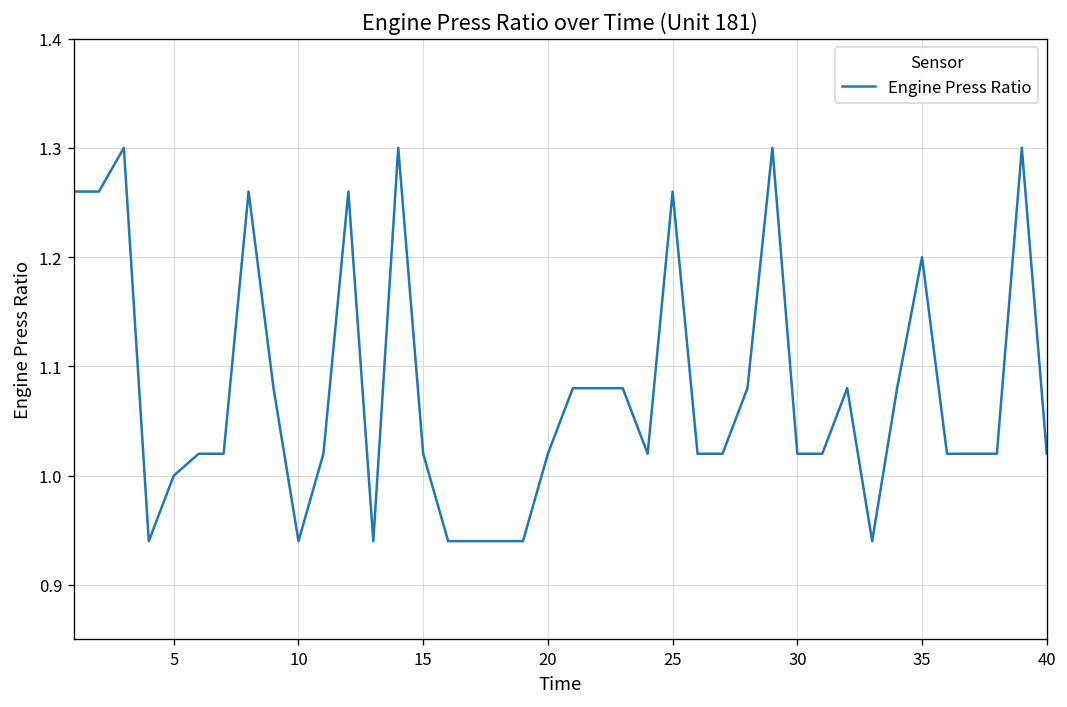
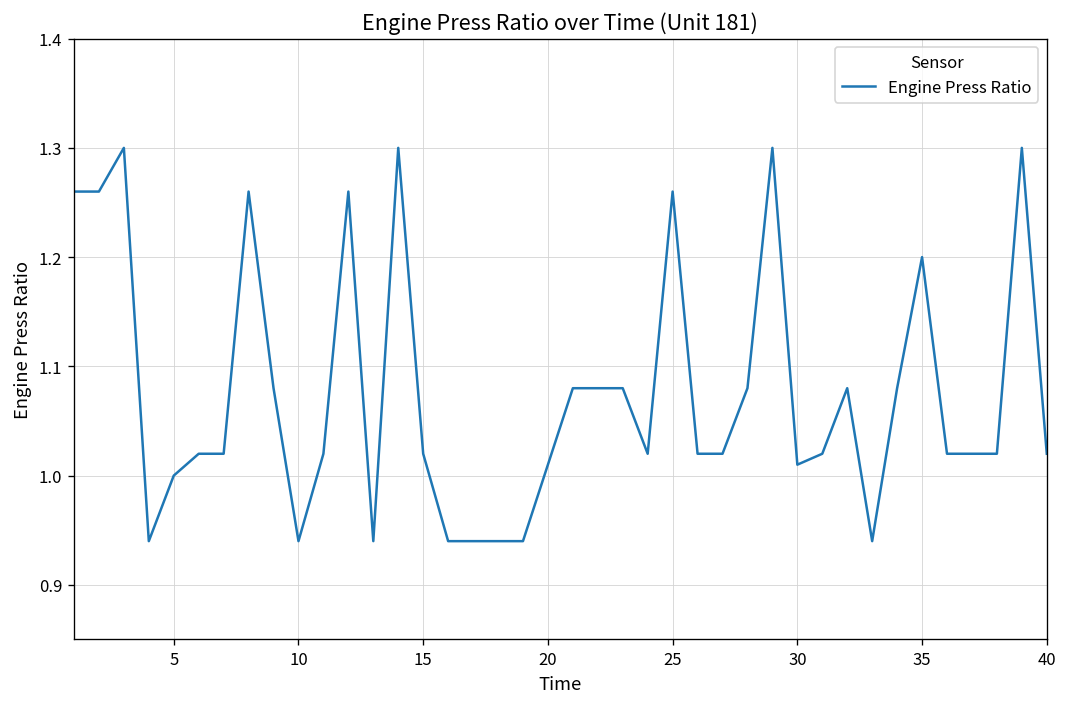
20: 1.02 -> 1.01
30: 1.02 -> 1.01
